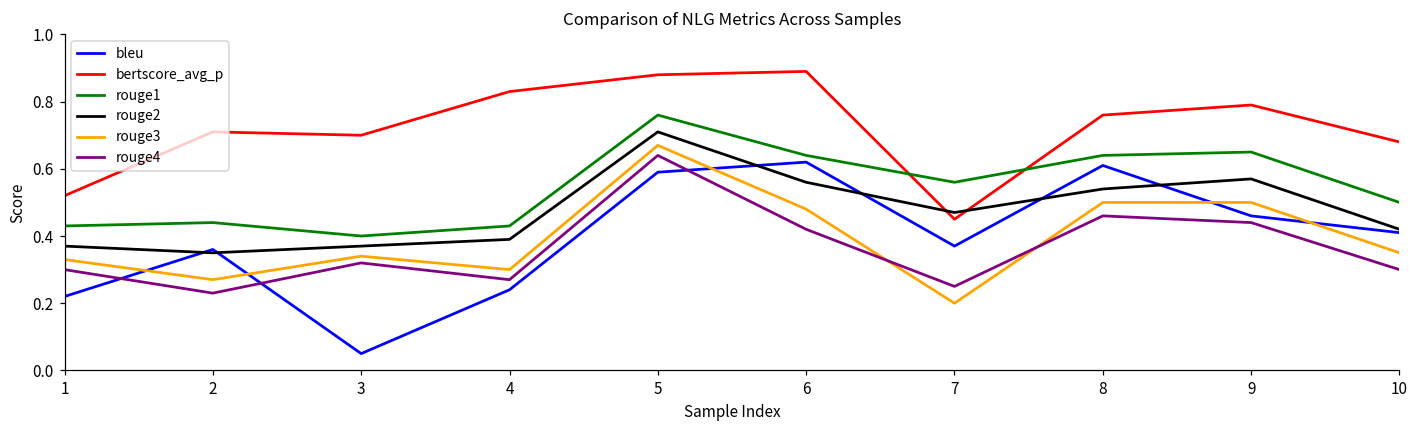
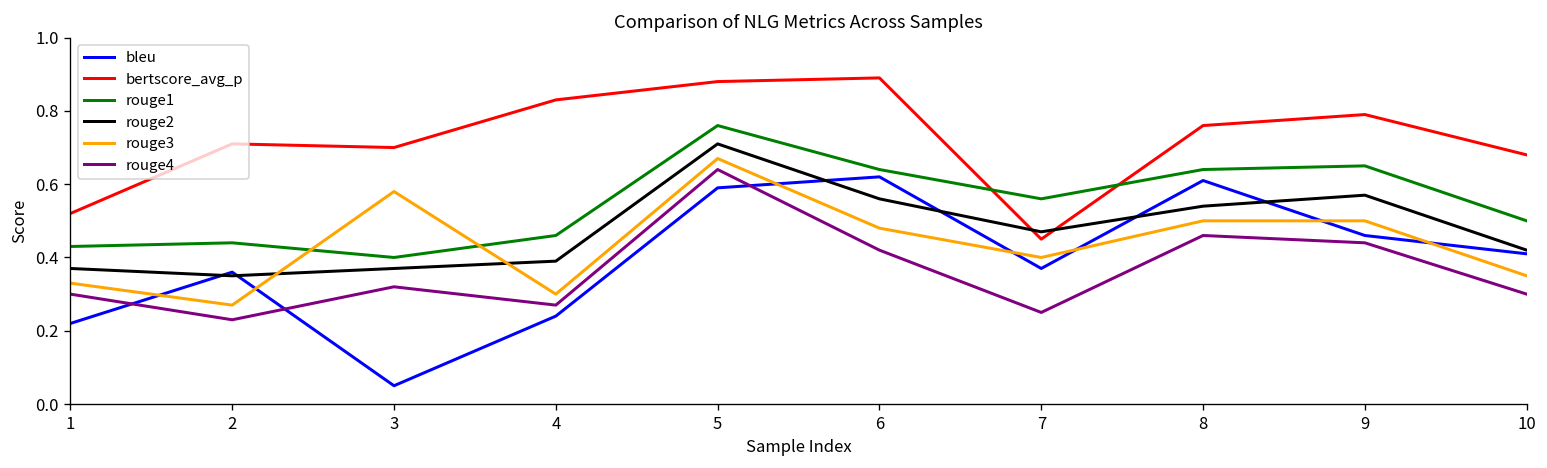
rouge3, 3: 0.34 -> 0.58
rouge1, 4: 0.43 -> 0.46
rouge3, 7: 0.2 -> 0.4
